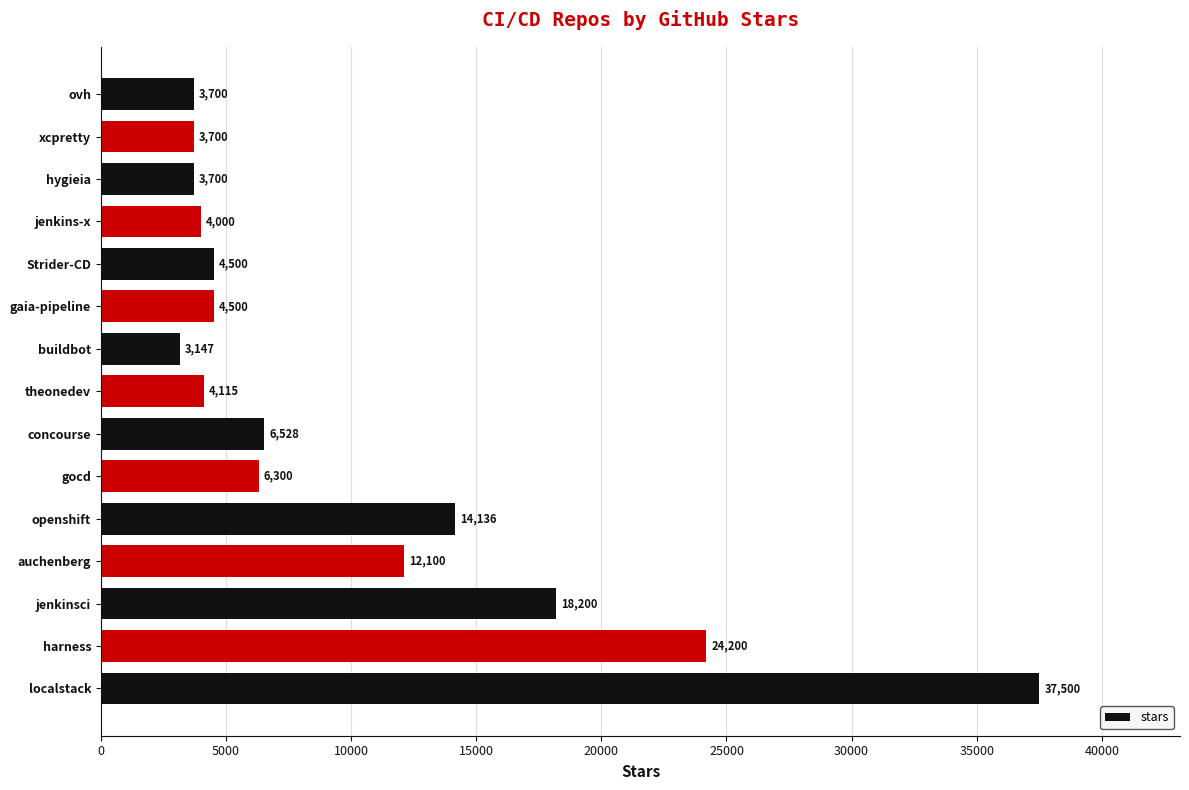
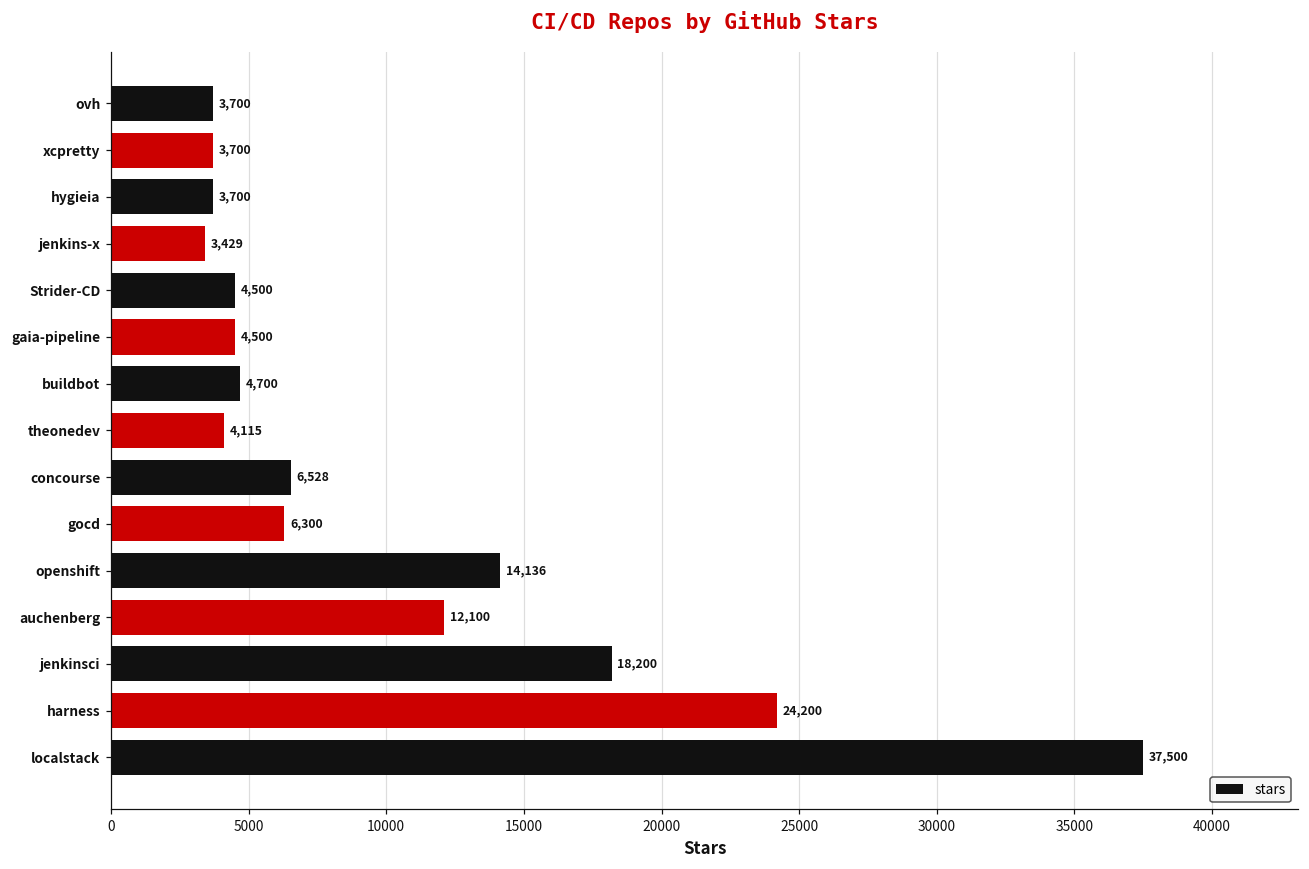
jenkins-x: 4,000 -> 3,429
buildbot: 3,147 -> 4,700
